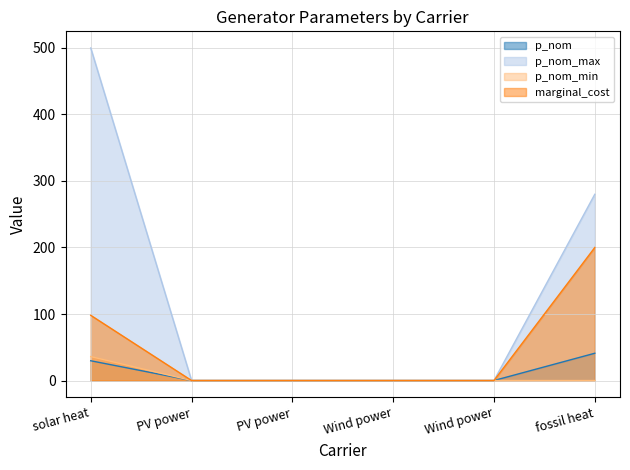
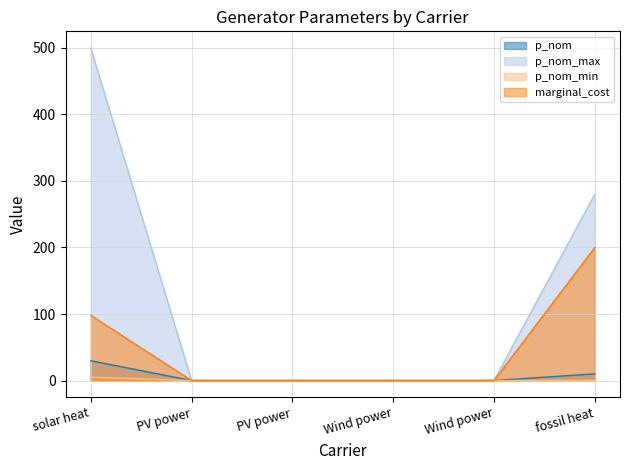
p_nom_min, solar heat: 40 -> 10
p_nom, fossil heat: 40 -> 10
